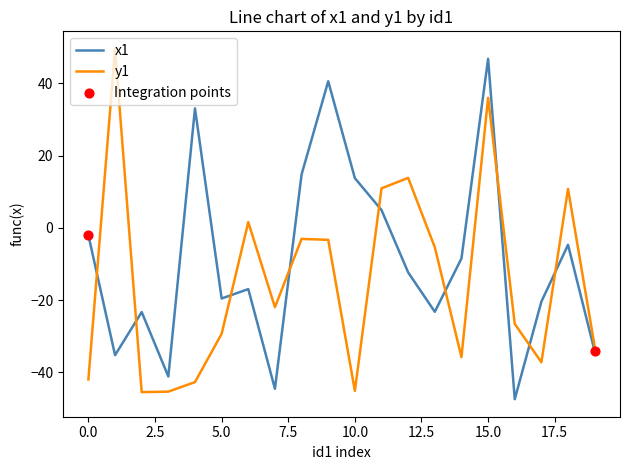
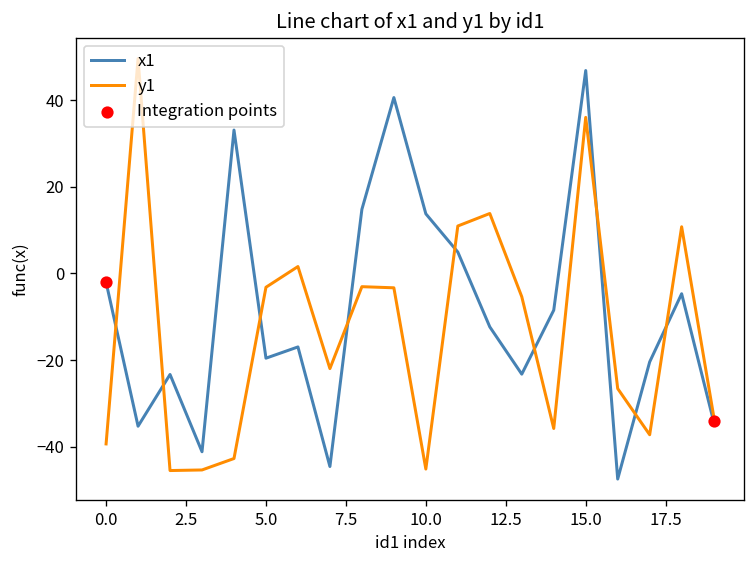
y1, 0.0: -42 -> -39
y1, 5.0: -29 -> -3
